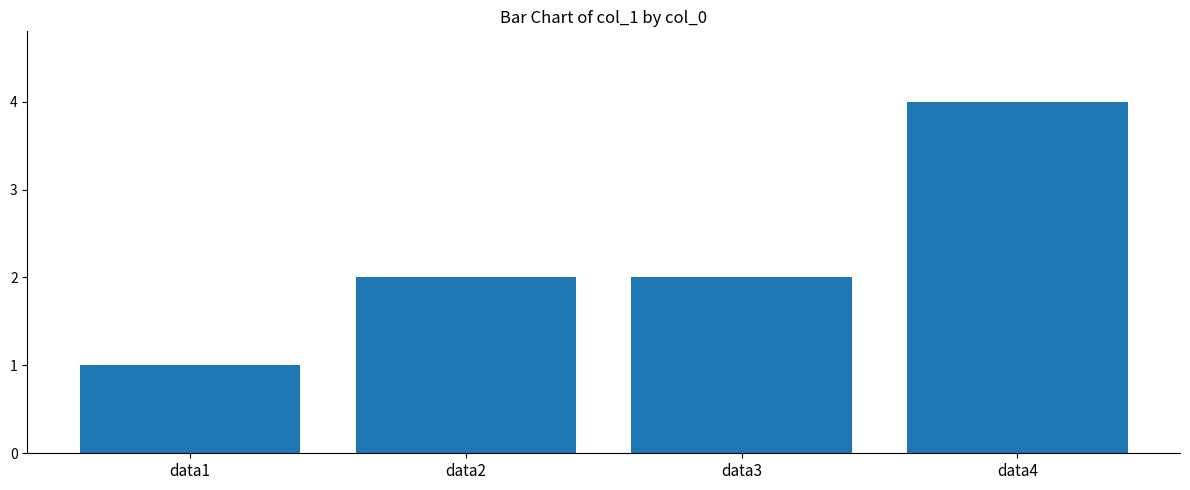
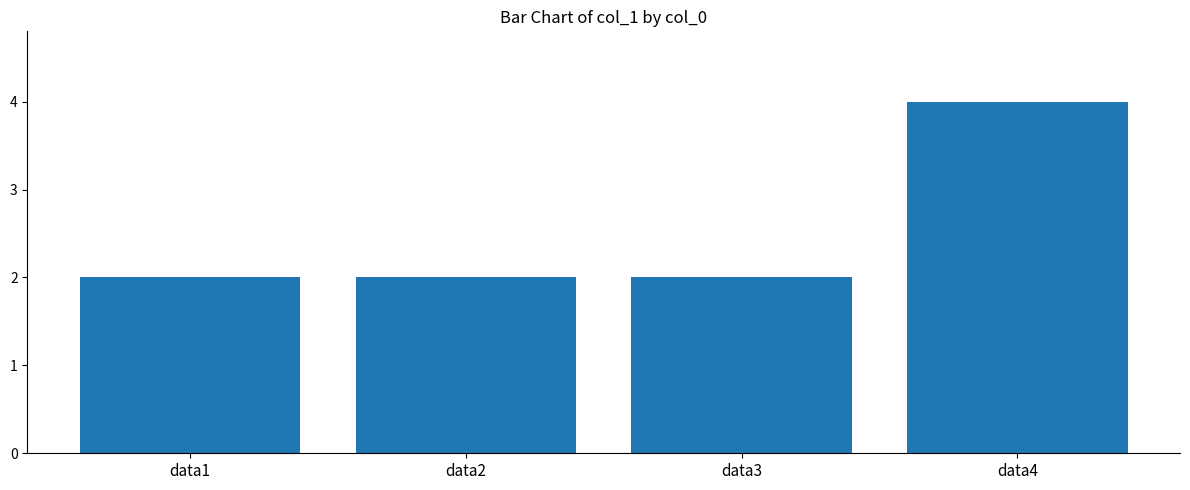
data1: 1 -> 2
